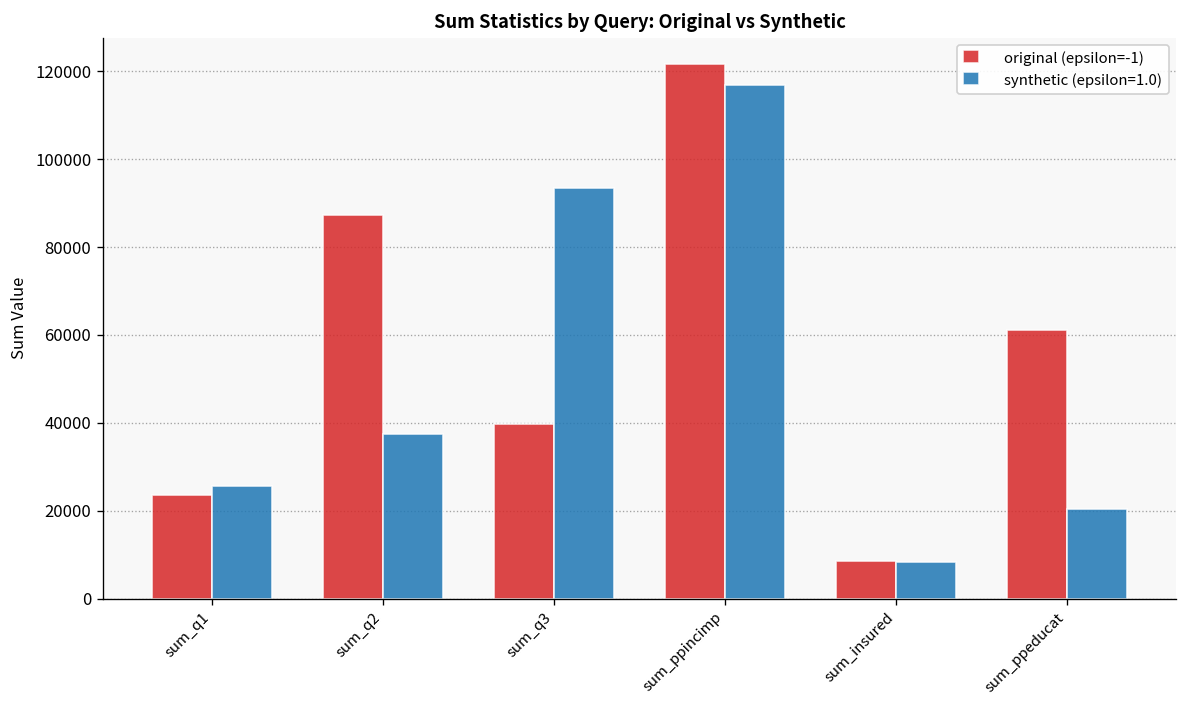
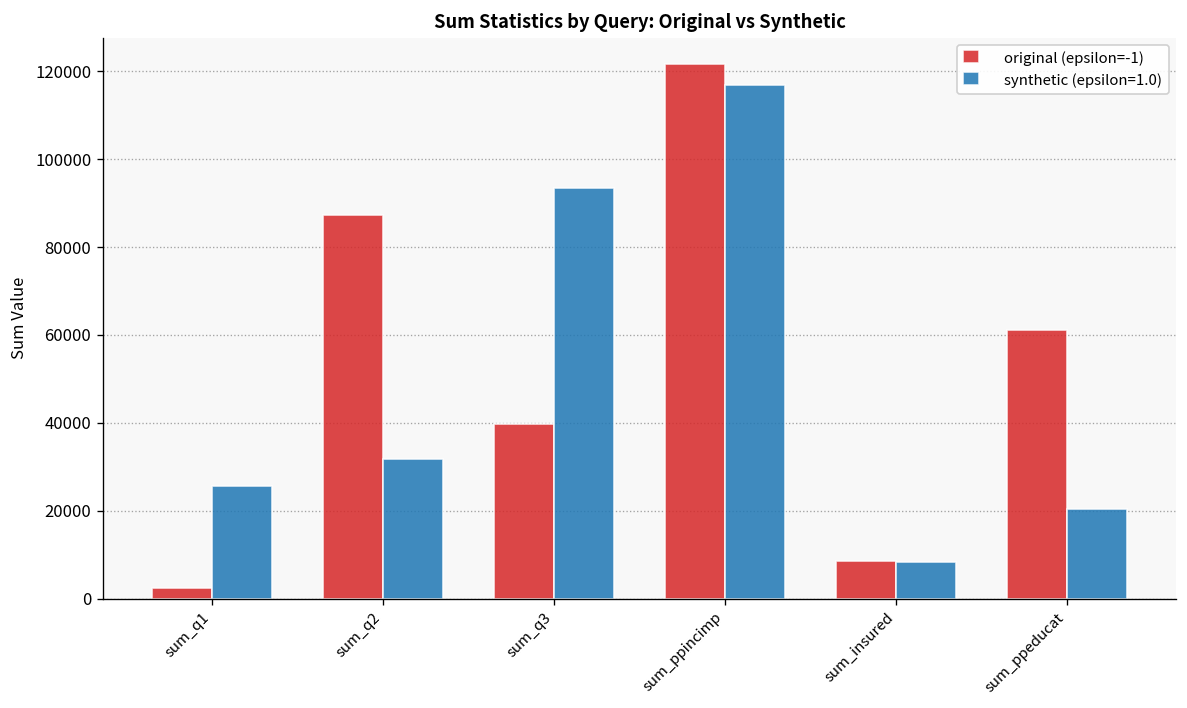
original (epsilon=-1), sum_q1: 24000 -> 2000
synthetic (epsilon=1.0), sum_q2: 37000 -> 32000
